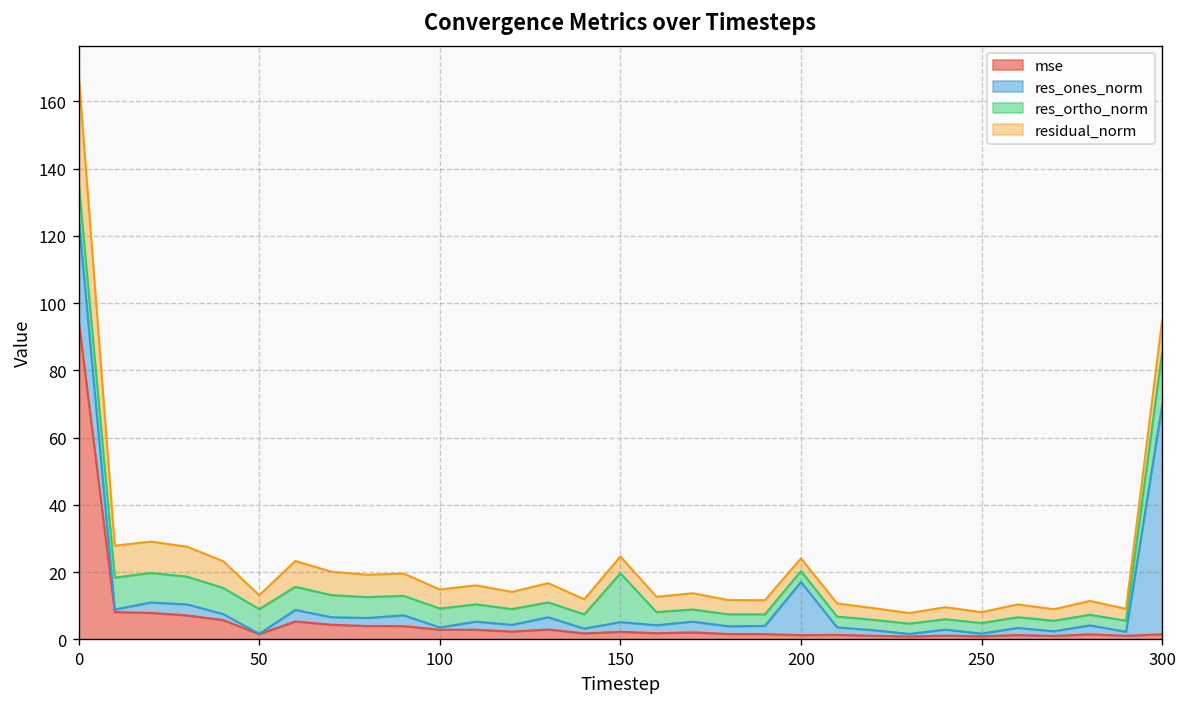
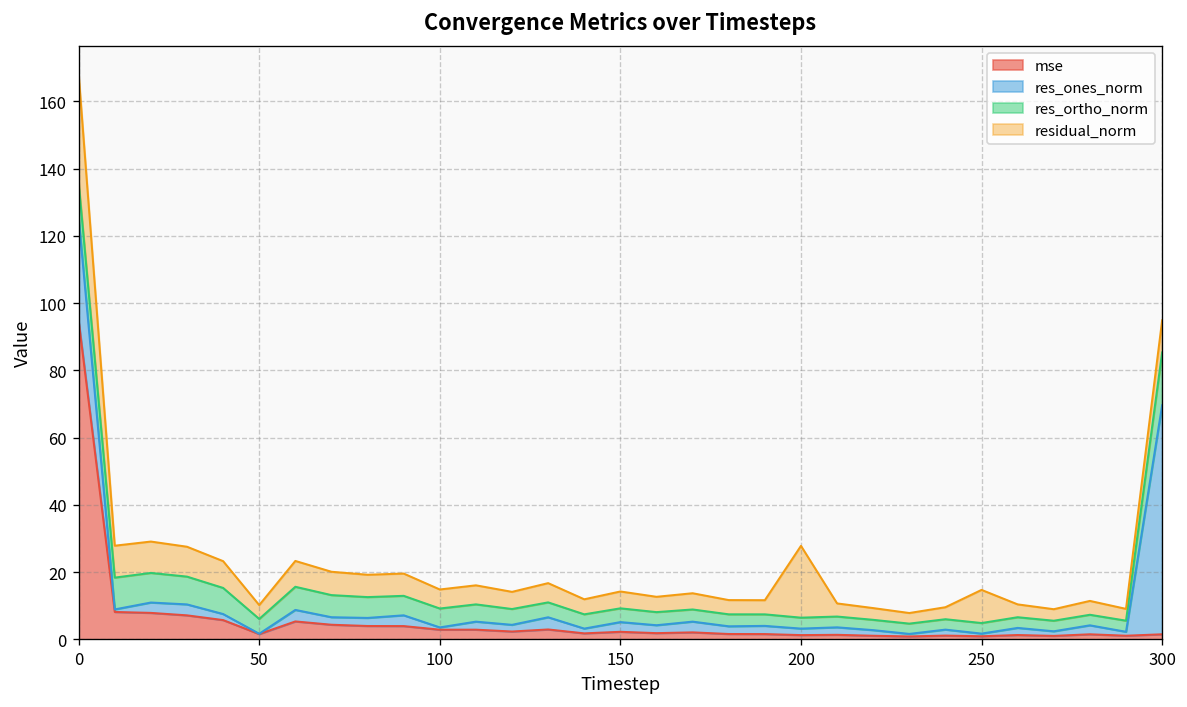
res_ortho_norm, 50: 7 -> 4
res_ortho_norm, 150: 14 -> 4
res_ones_norm, 200: 16 -> 2
residual_norm, 200: 4 -> 21
residual_norm, 250: 3 -> 10
